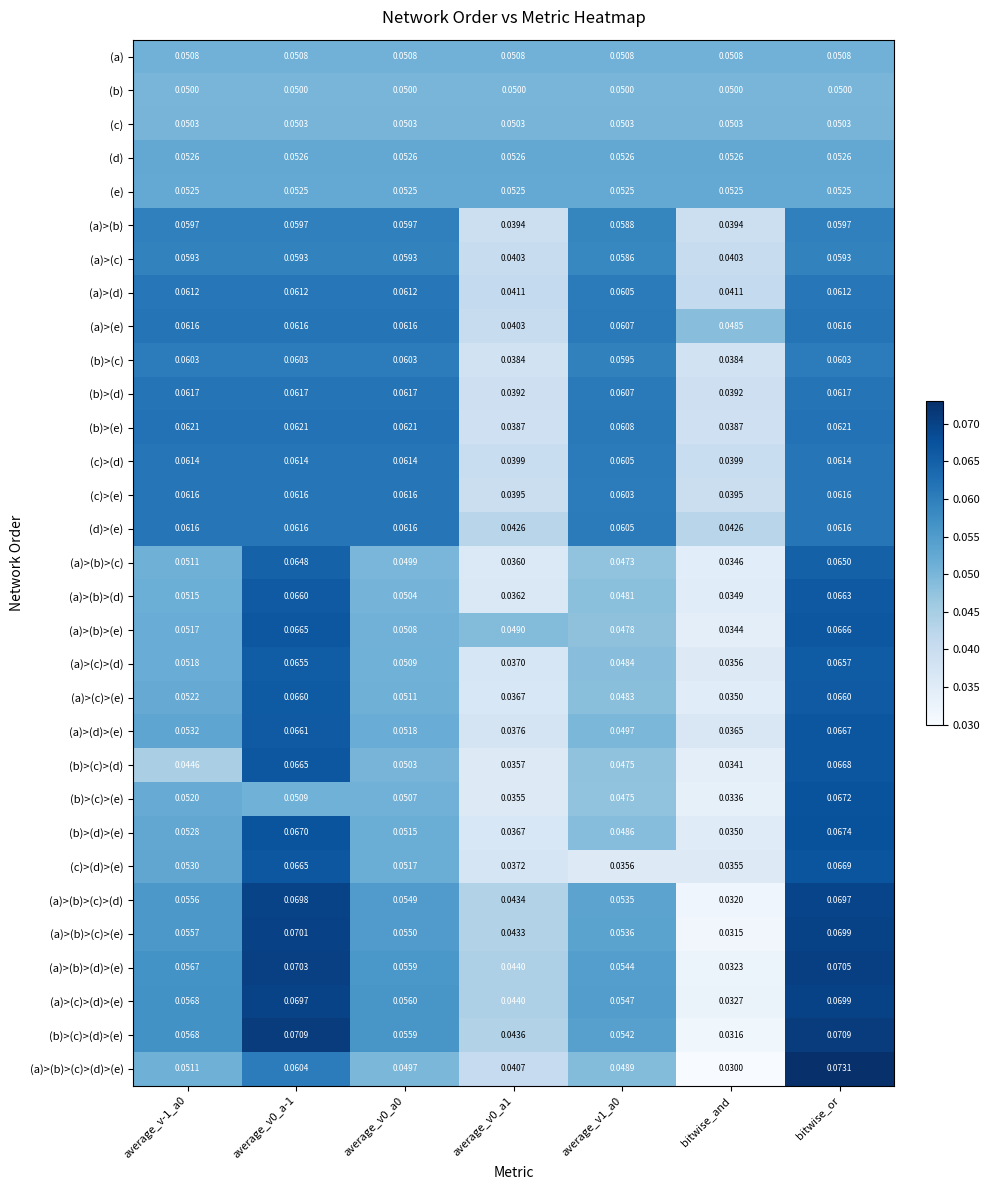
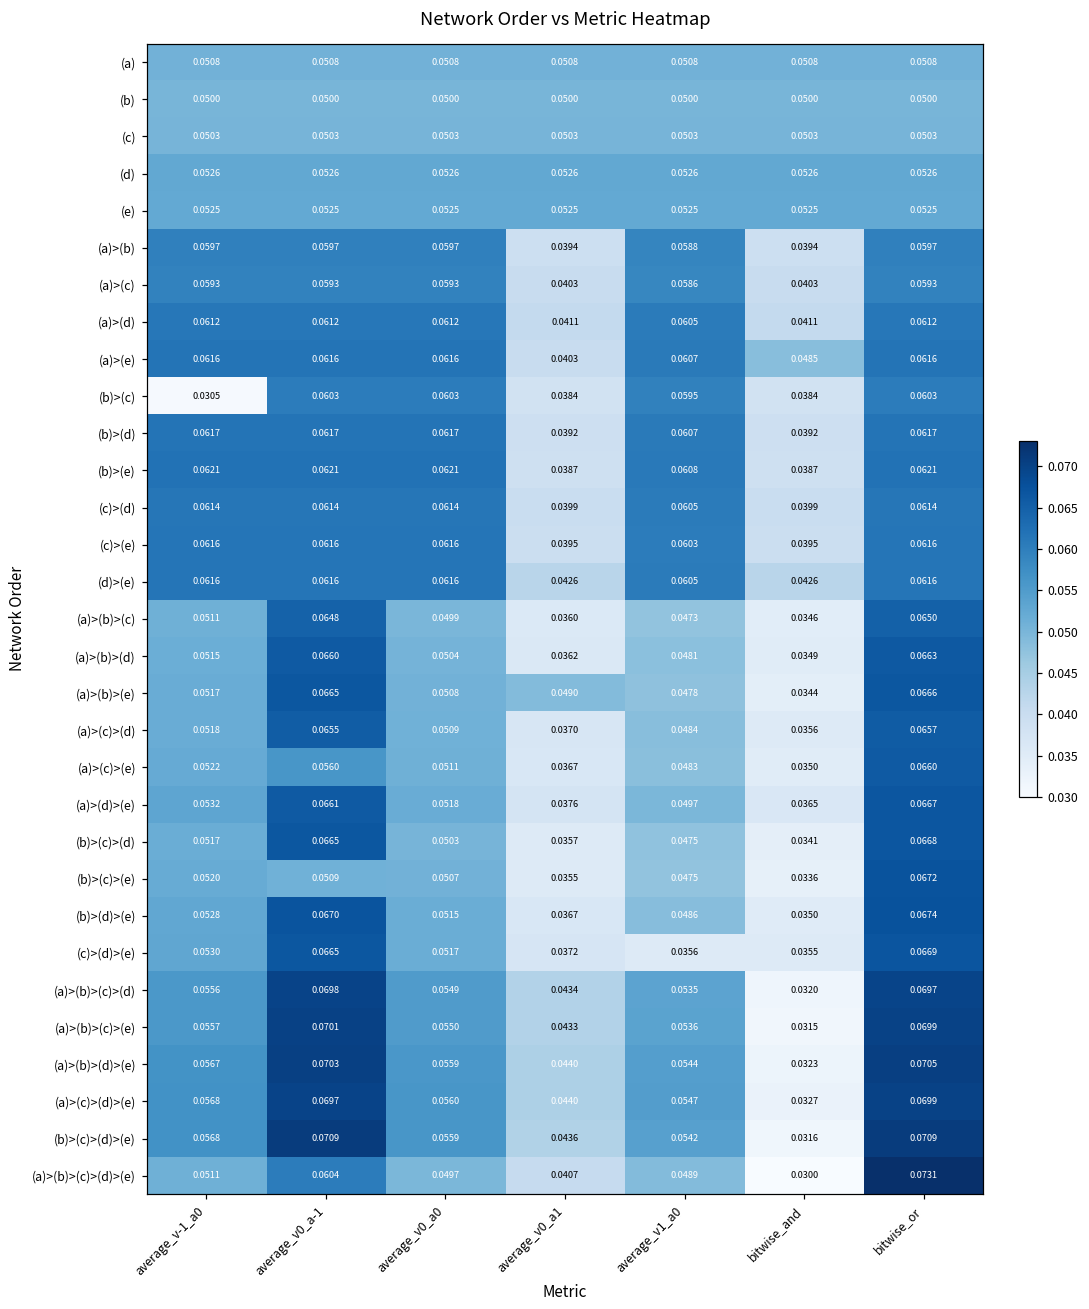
(b)>(c), average_v-1_a0: 0.0603 -> 0.0305
(a)>(c)>(e), average_v0_a-1: 0.0660 -> 0.0560
(b)>(c)>(d), average_v-1_a0: 0.0446 -> 0.0517
